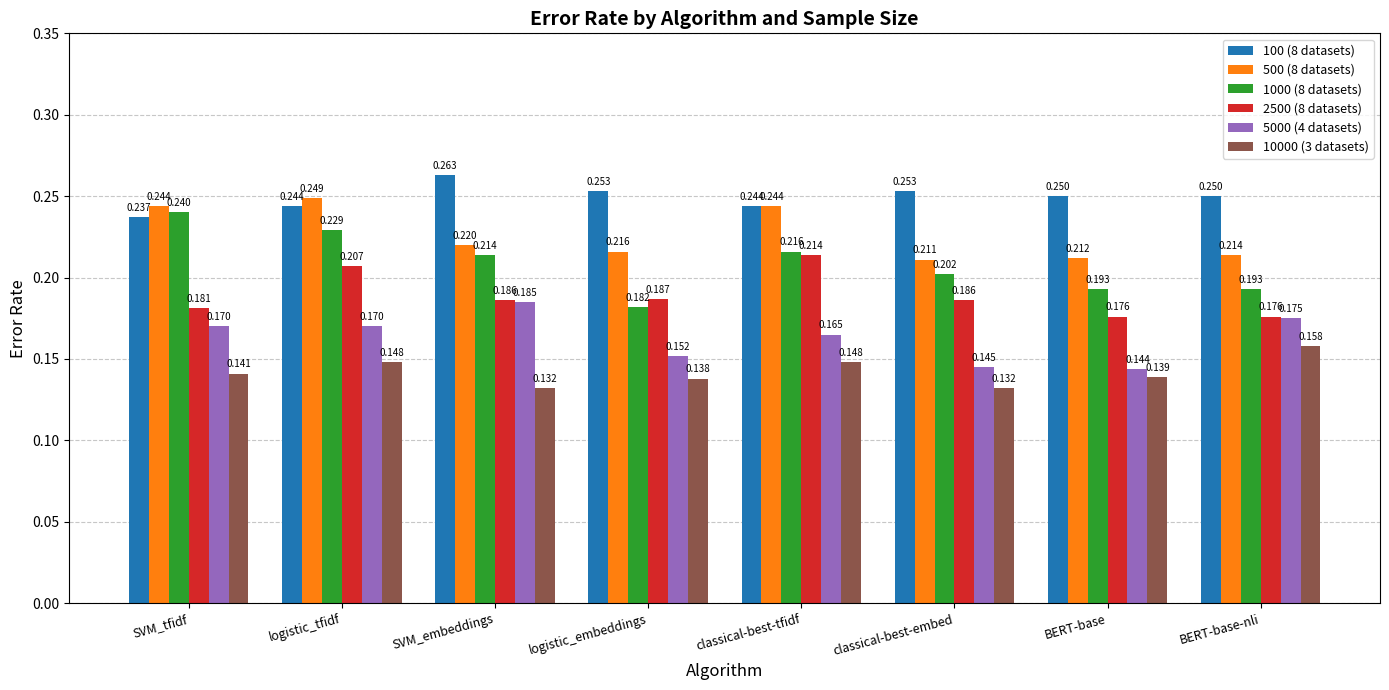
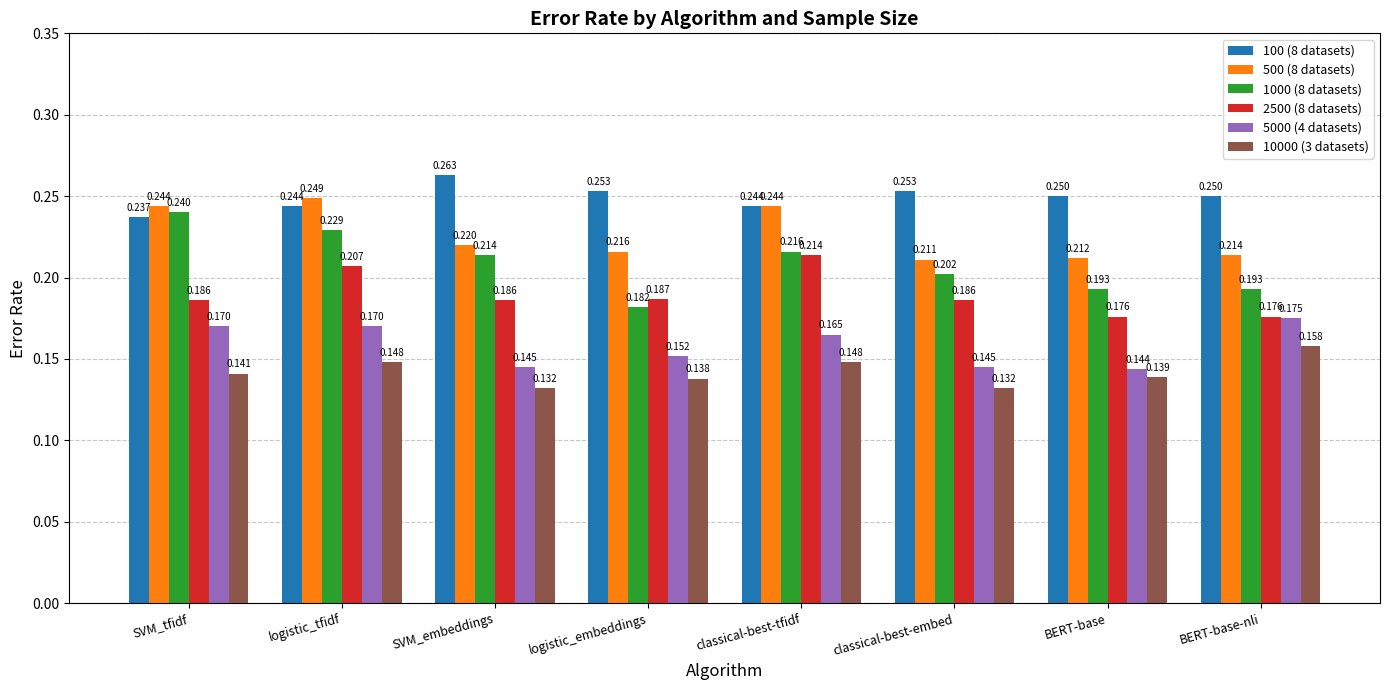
2500 (8 datasets), SVM_tfidf: 0.181 -> 0.186
5000 (4 datasets), SVM_embeddings: 0.185 -> 0.145
